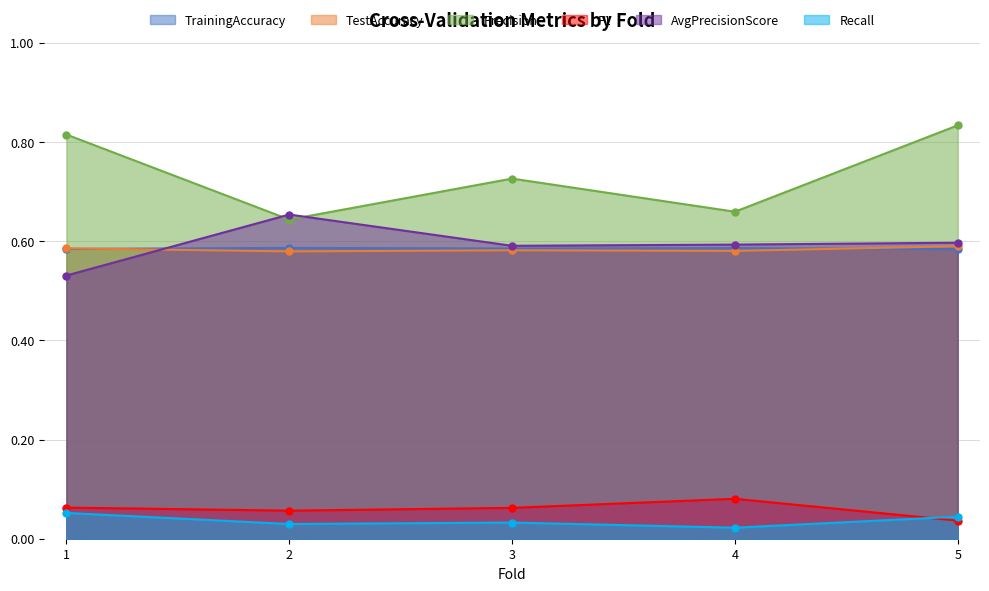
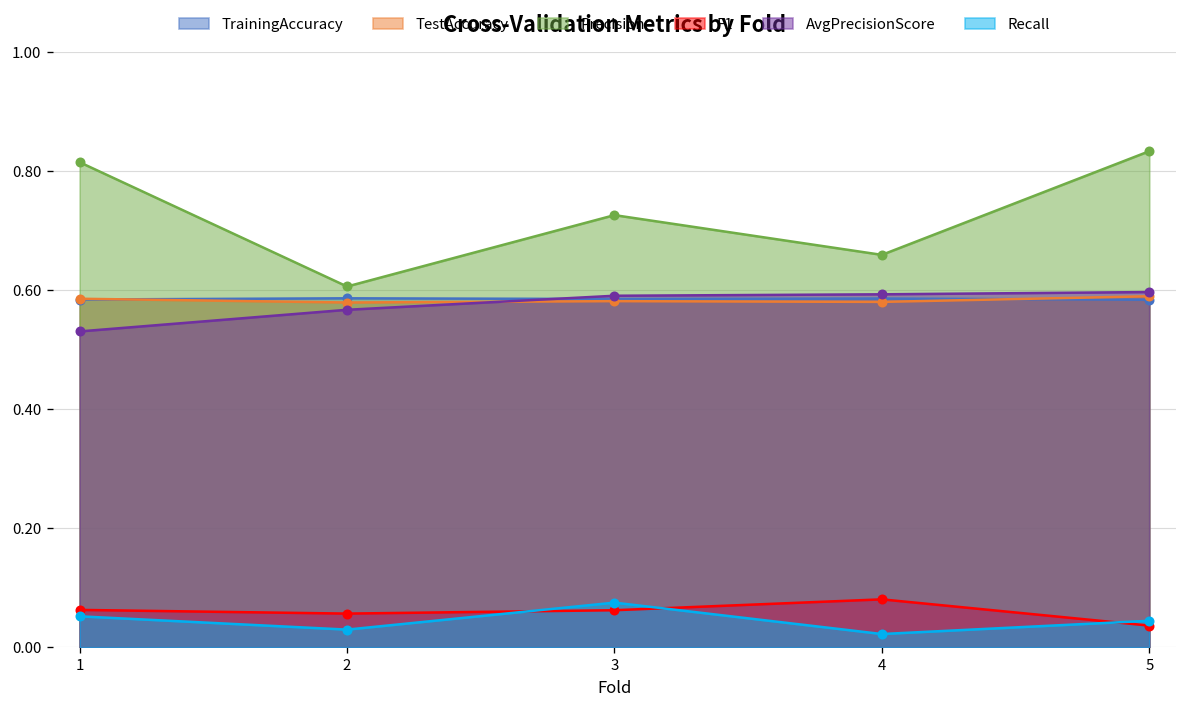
Precision, 2: 0.64 -> 0.61
AvgPrecisionScore, 2: 0.65 -> 0.57
Recall, 3: 0.03 -> 0.07
